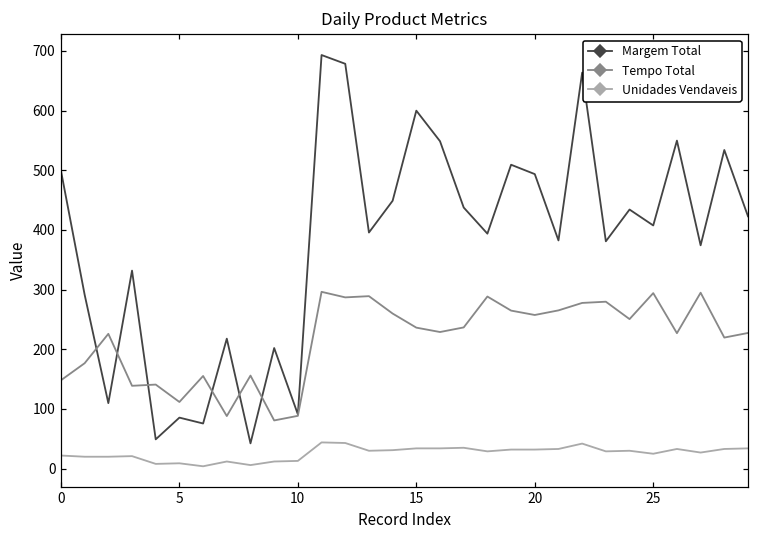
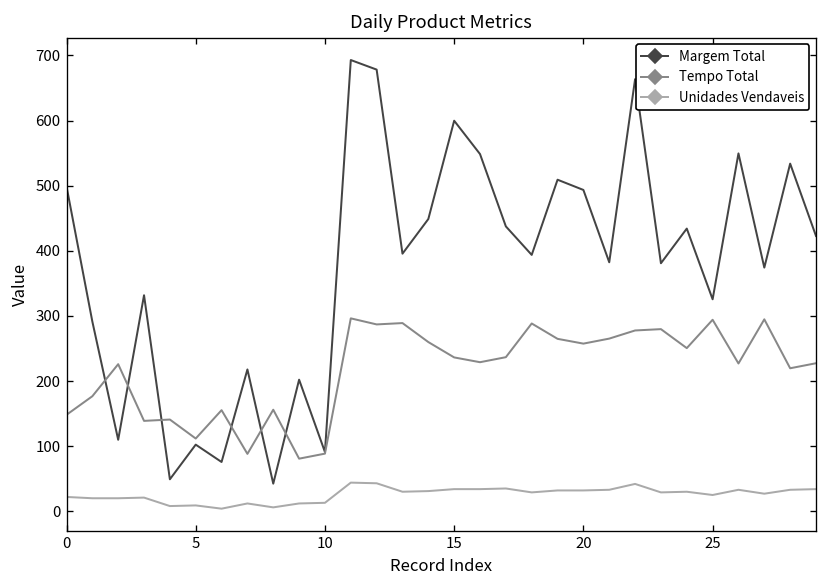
Margem Total, 5: 90 -> 100
Margem Total, 25: 410 -> 330
